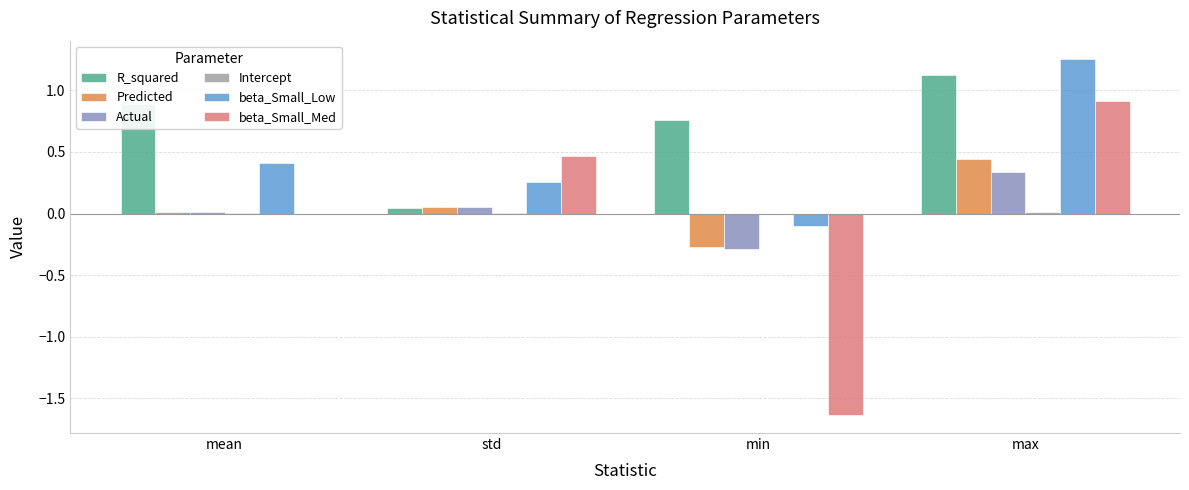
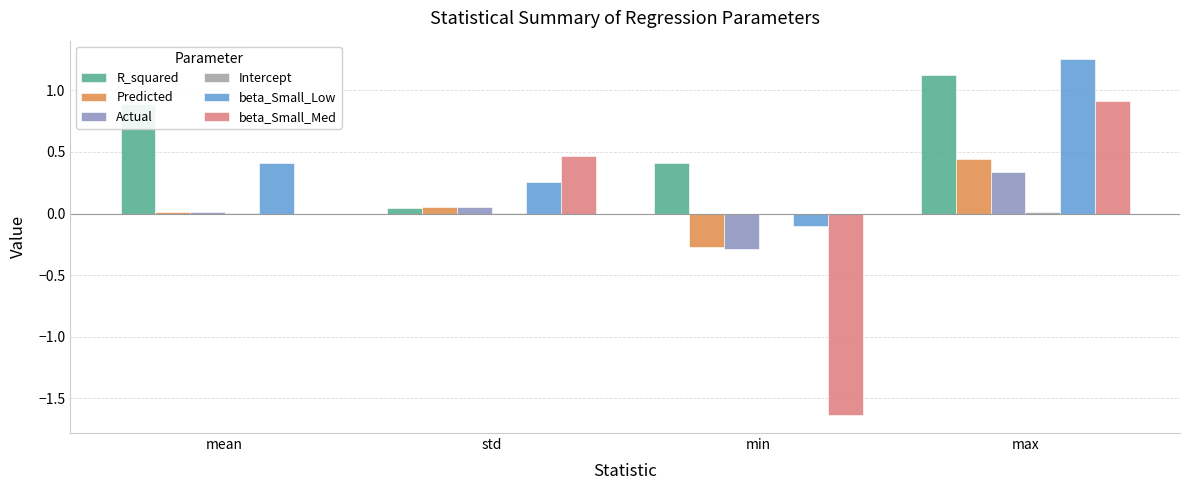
R_squared, min: 0.76 -> 0.41
